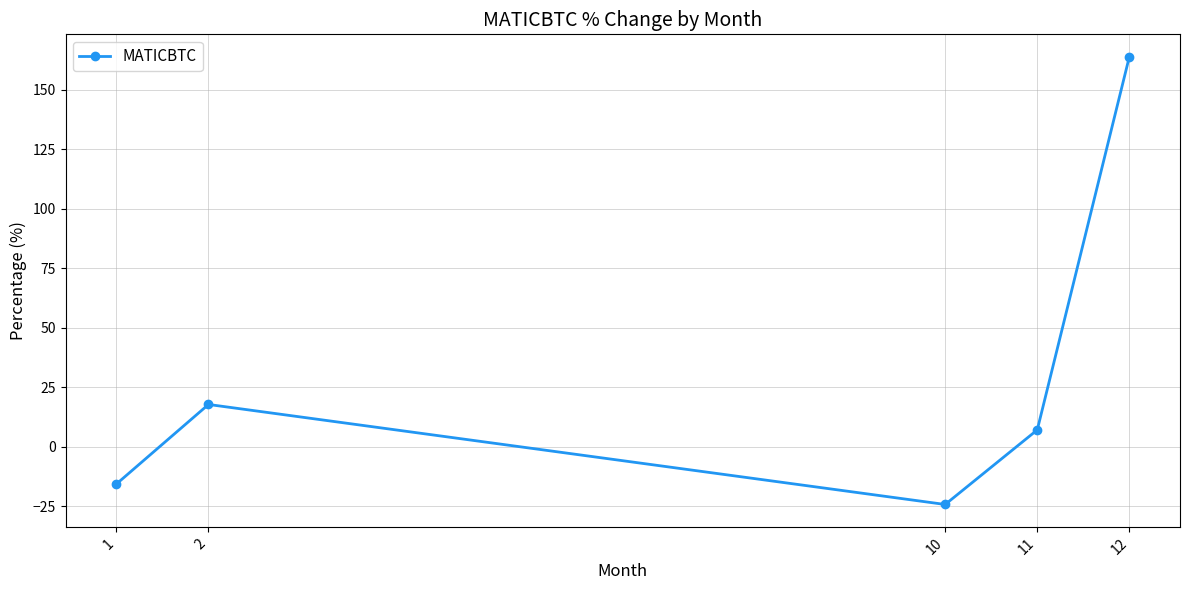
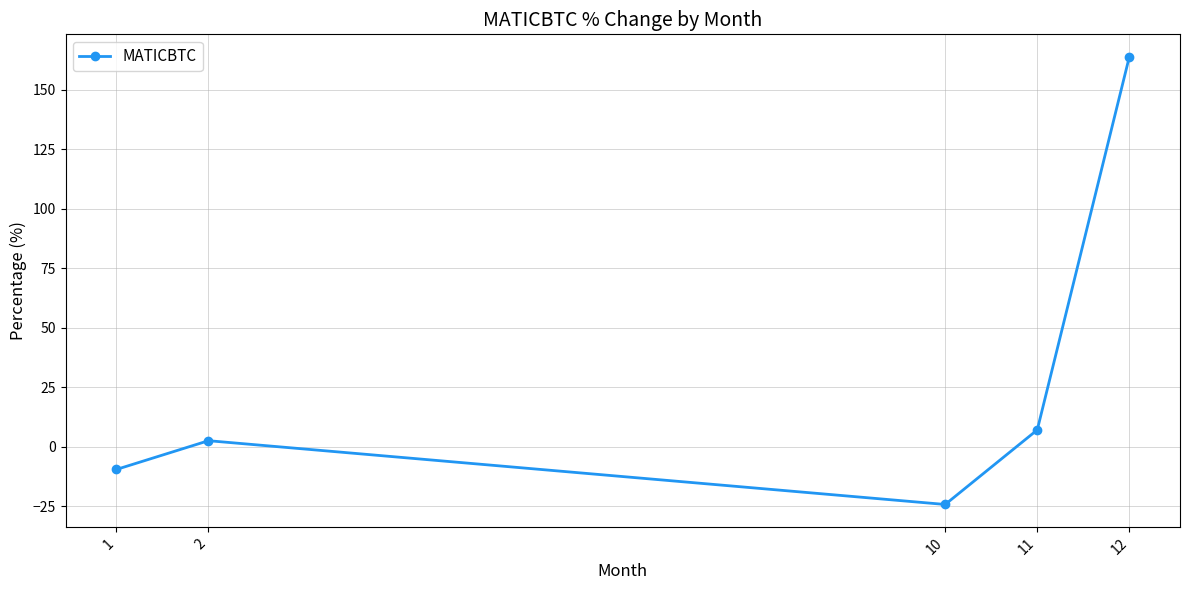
1: -16 -> -10
2: 18 -> 3
